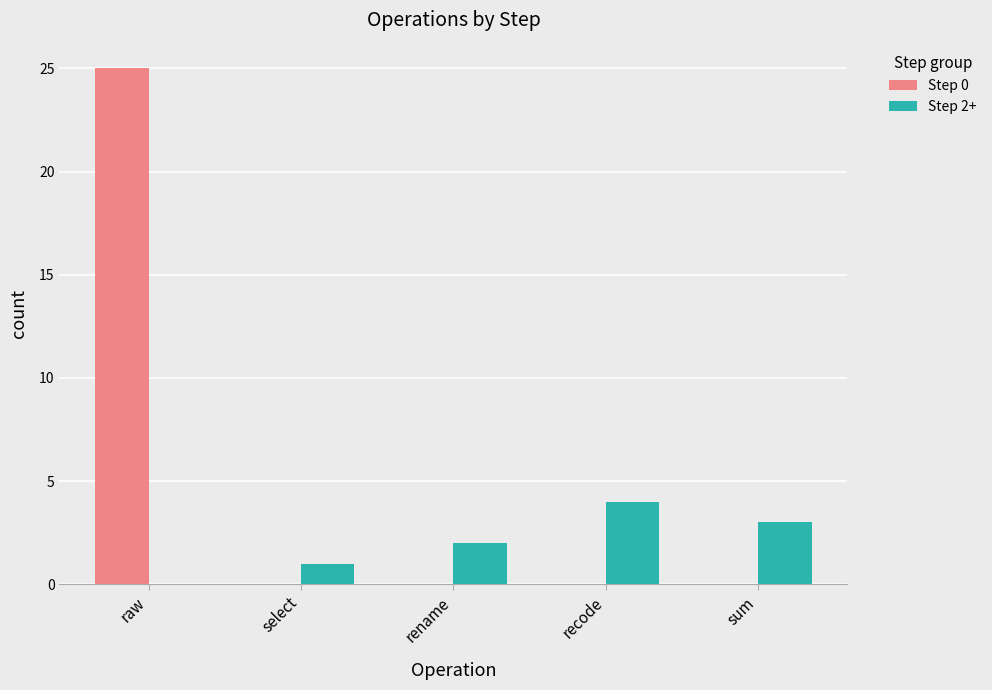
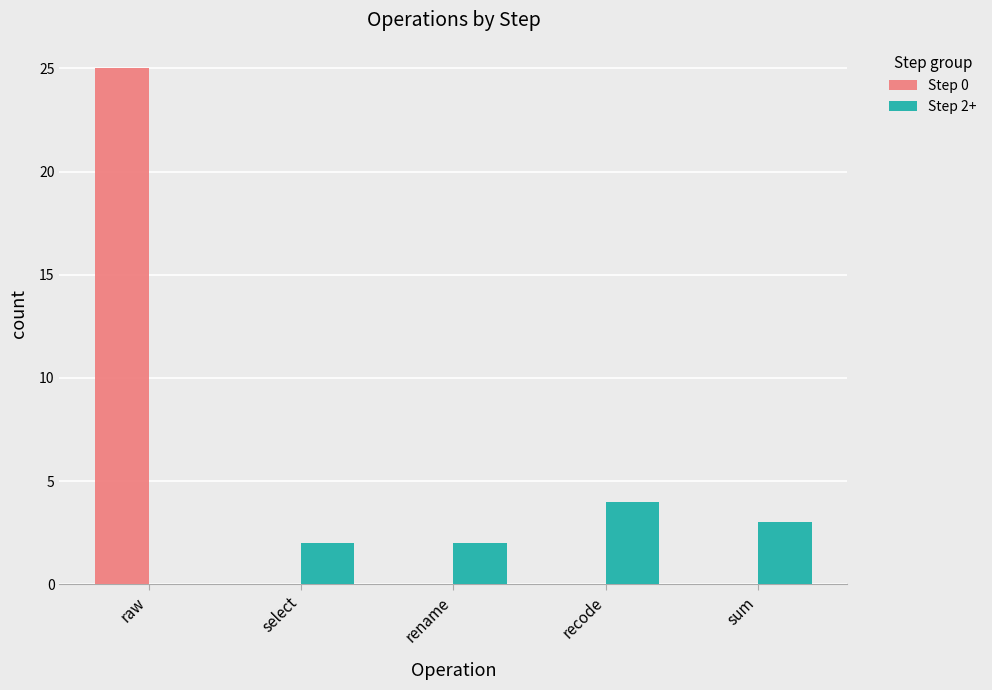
Step 2+, select: 1 -> 2
